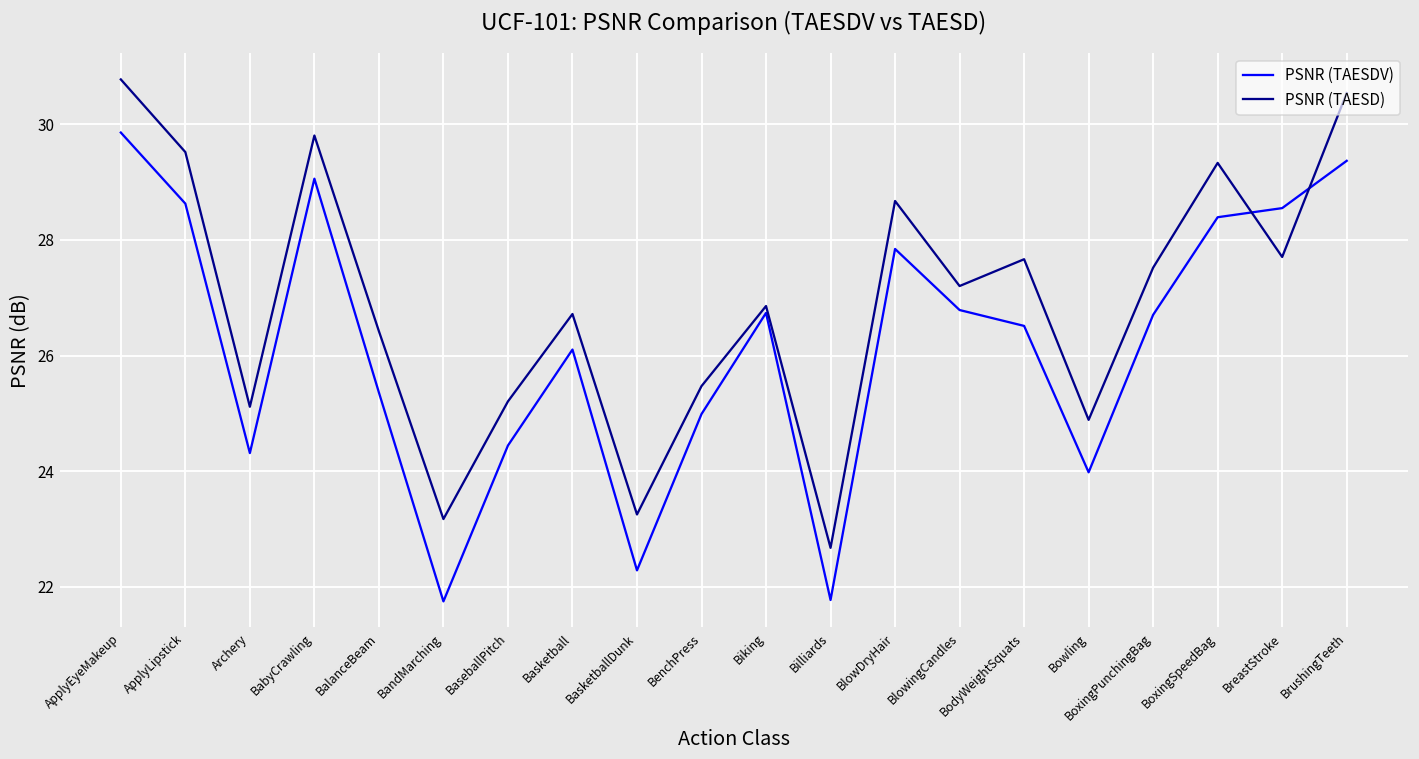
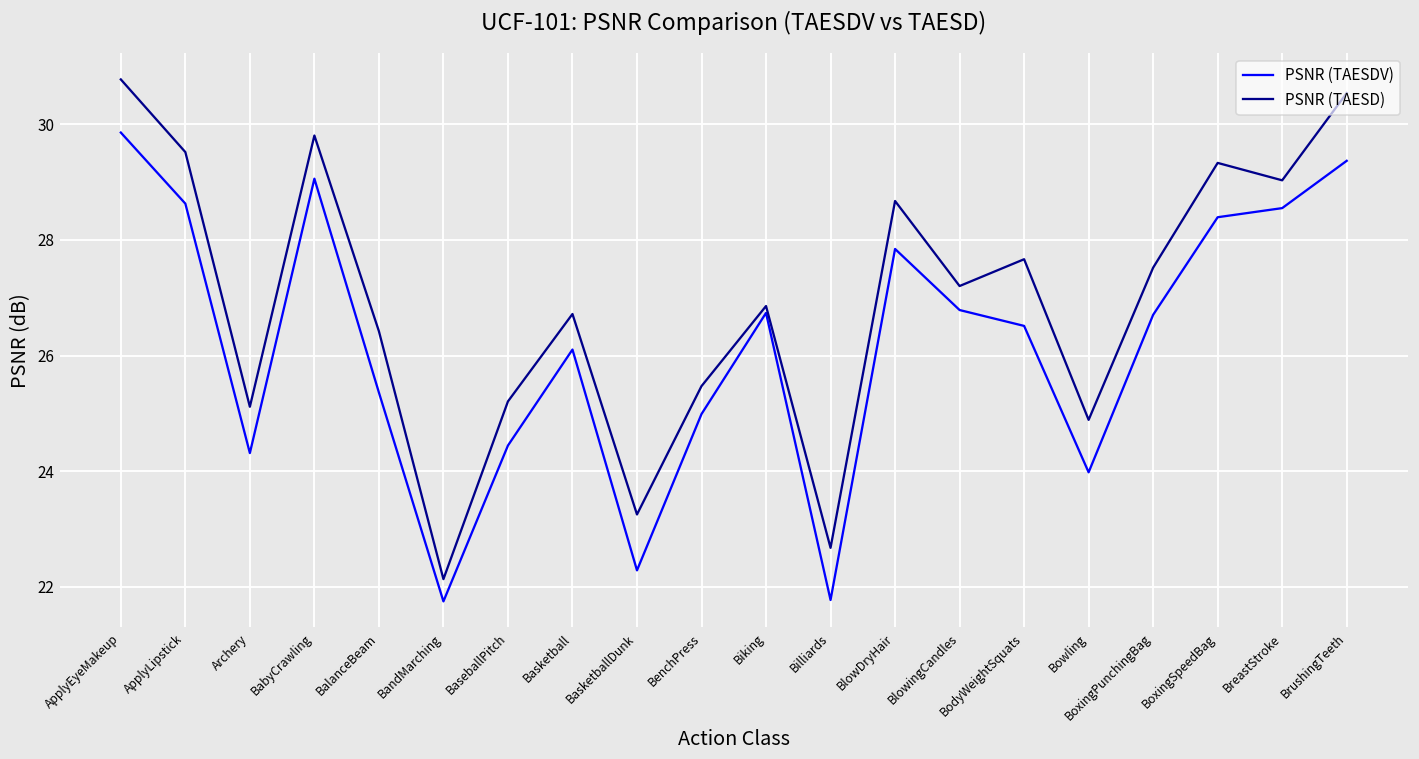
PSNR (TAESD), BandMarching: 23.2 -> 22.1
PSNR (TAESD), BreastStroke: 27.7 -> 29.0
